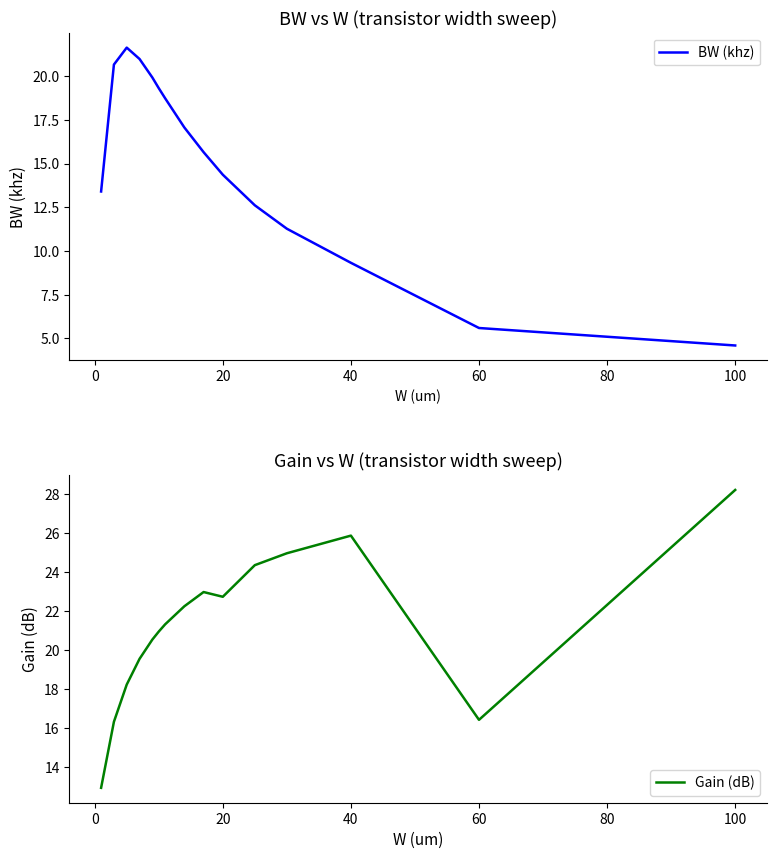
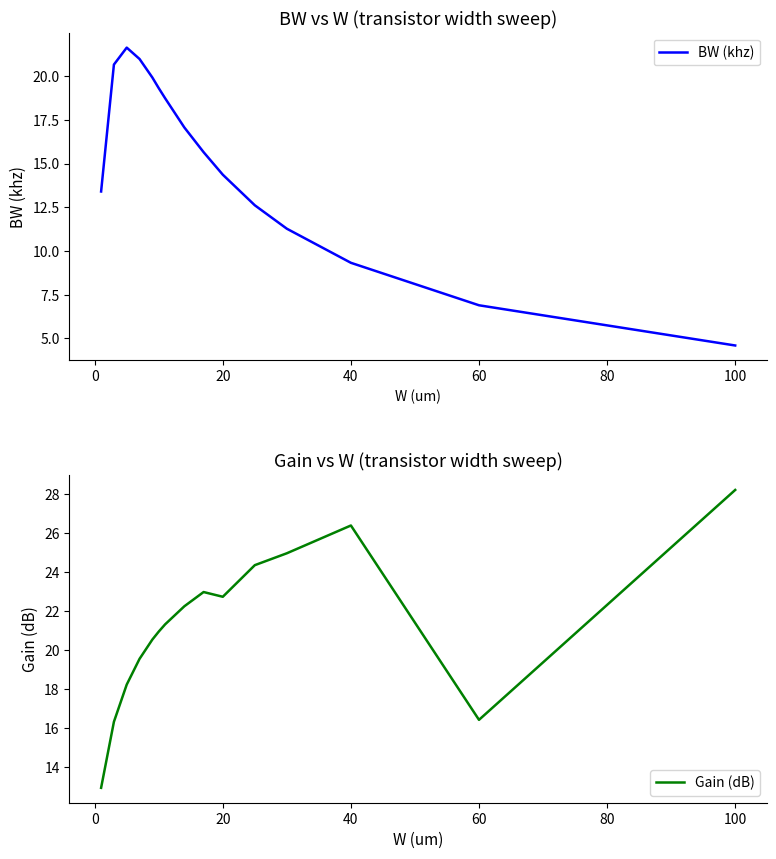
BW vs W (transistor width sweep), 60: 5.6 -> 6.9
Gain vs W (transistor width sweep), 40: 25.9 -> 26.4
